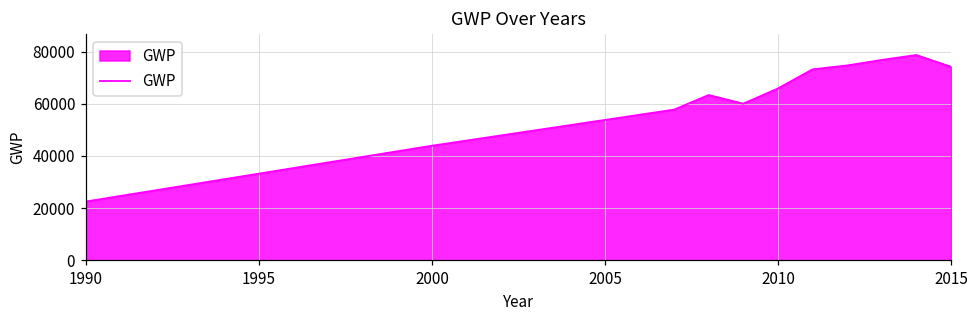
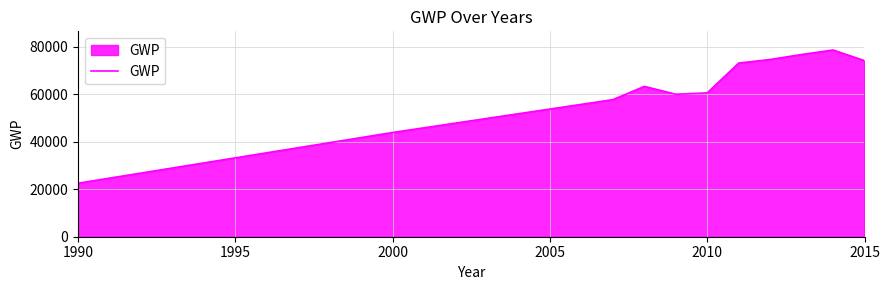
2010: 66000 -> 61000
